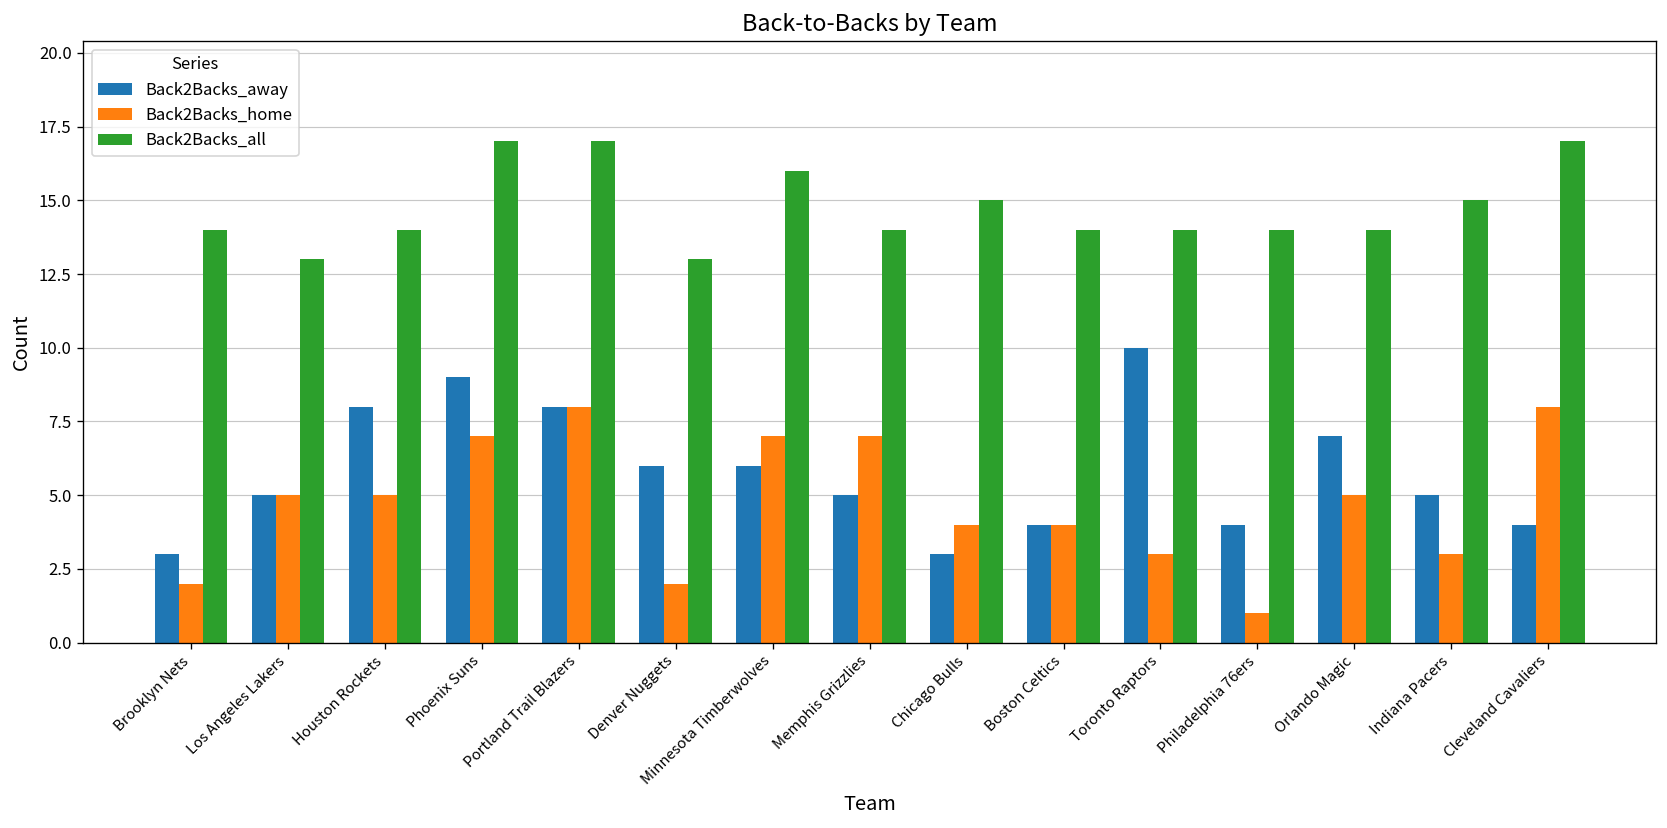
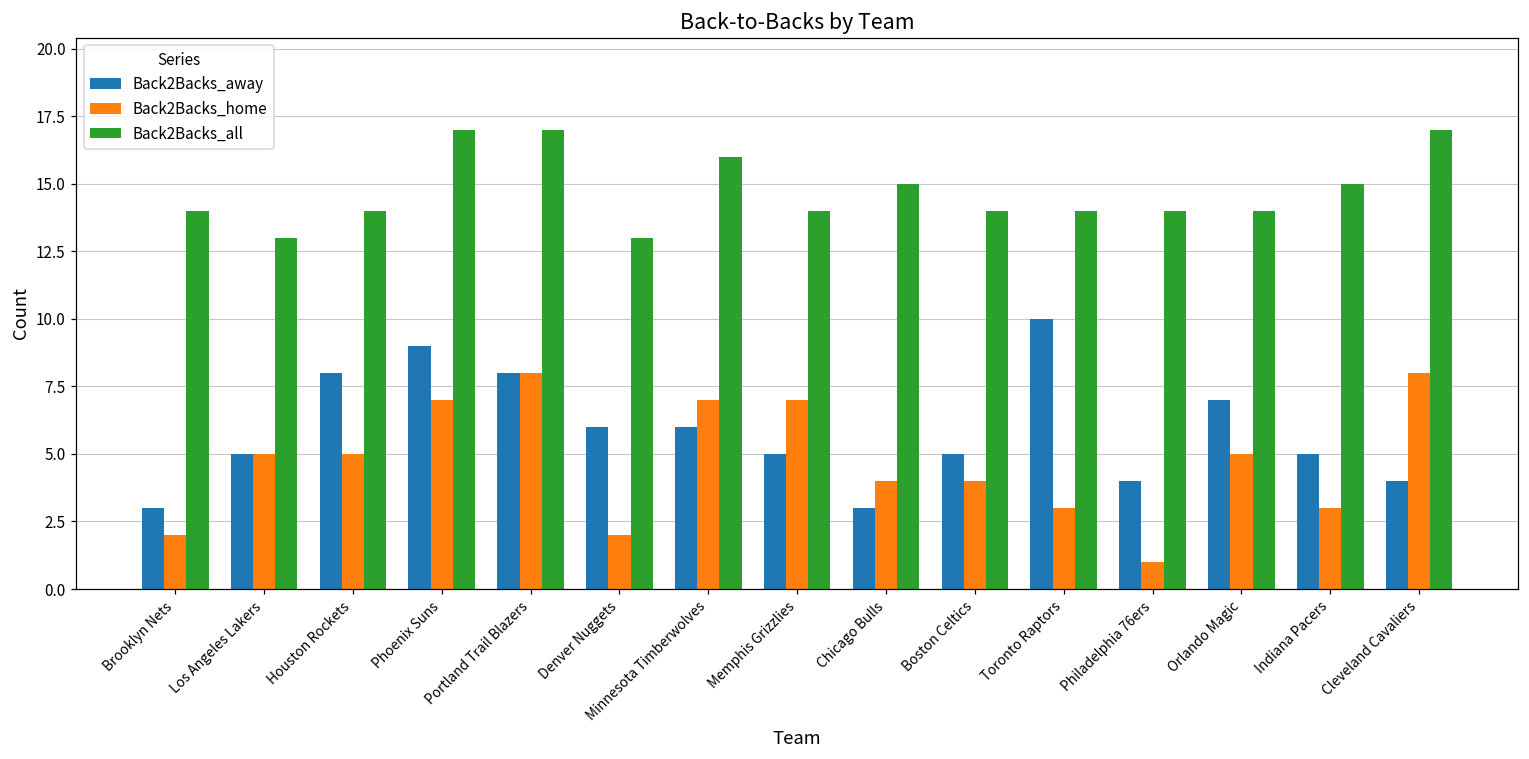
Back2Backs_away, Boston Celtics: 4 -> 5
